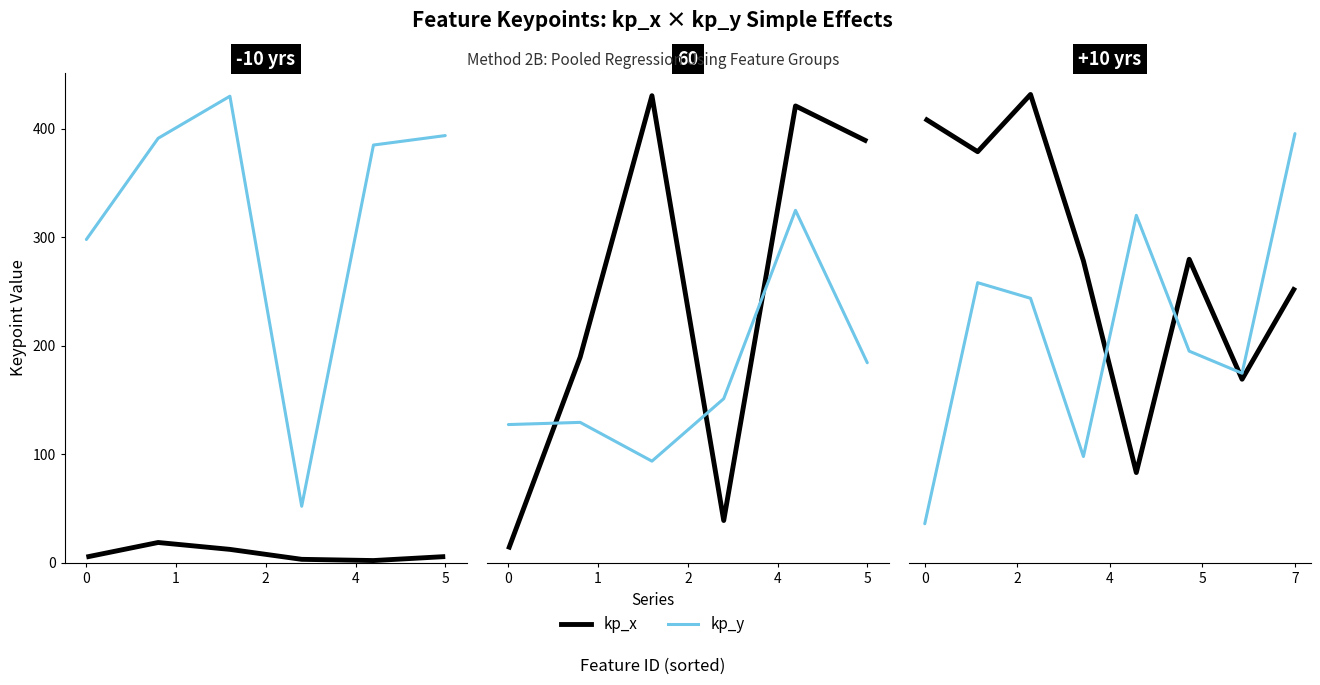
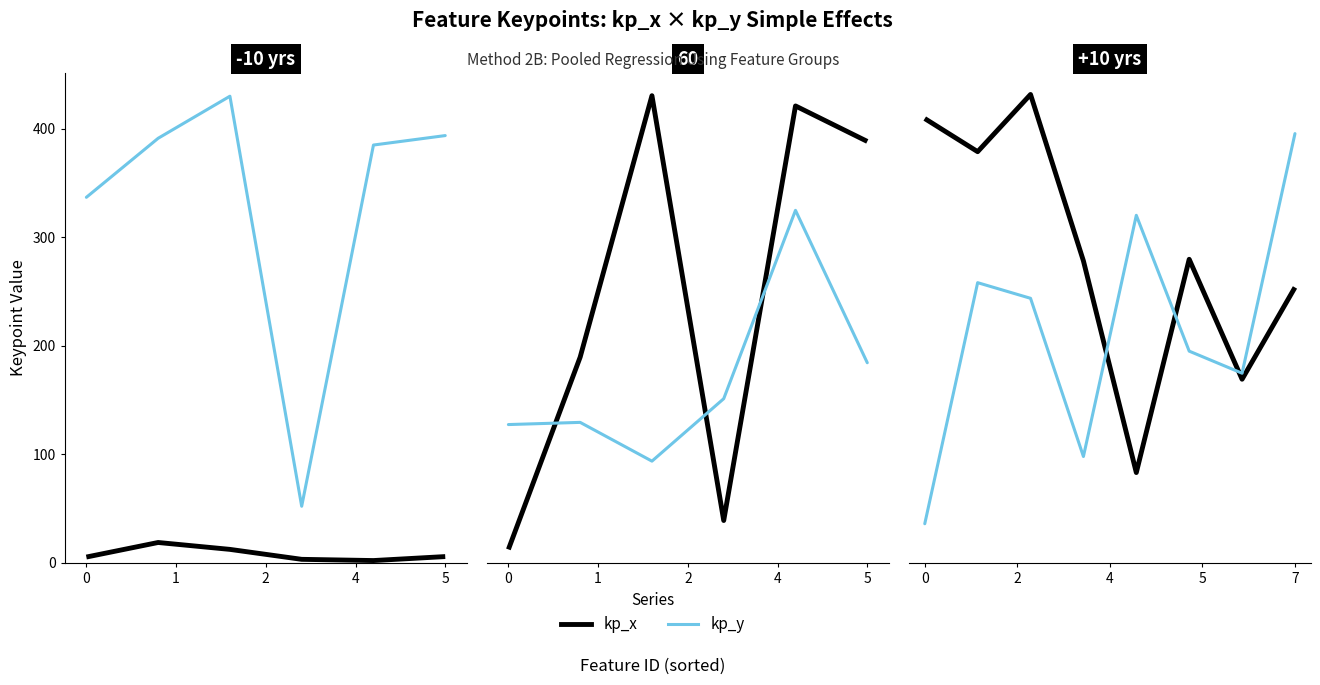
-10 yrs, kp_y, 0: 298 -> 337
